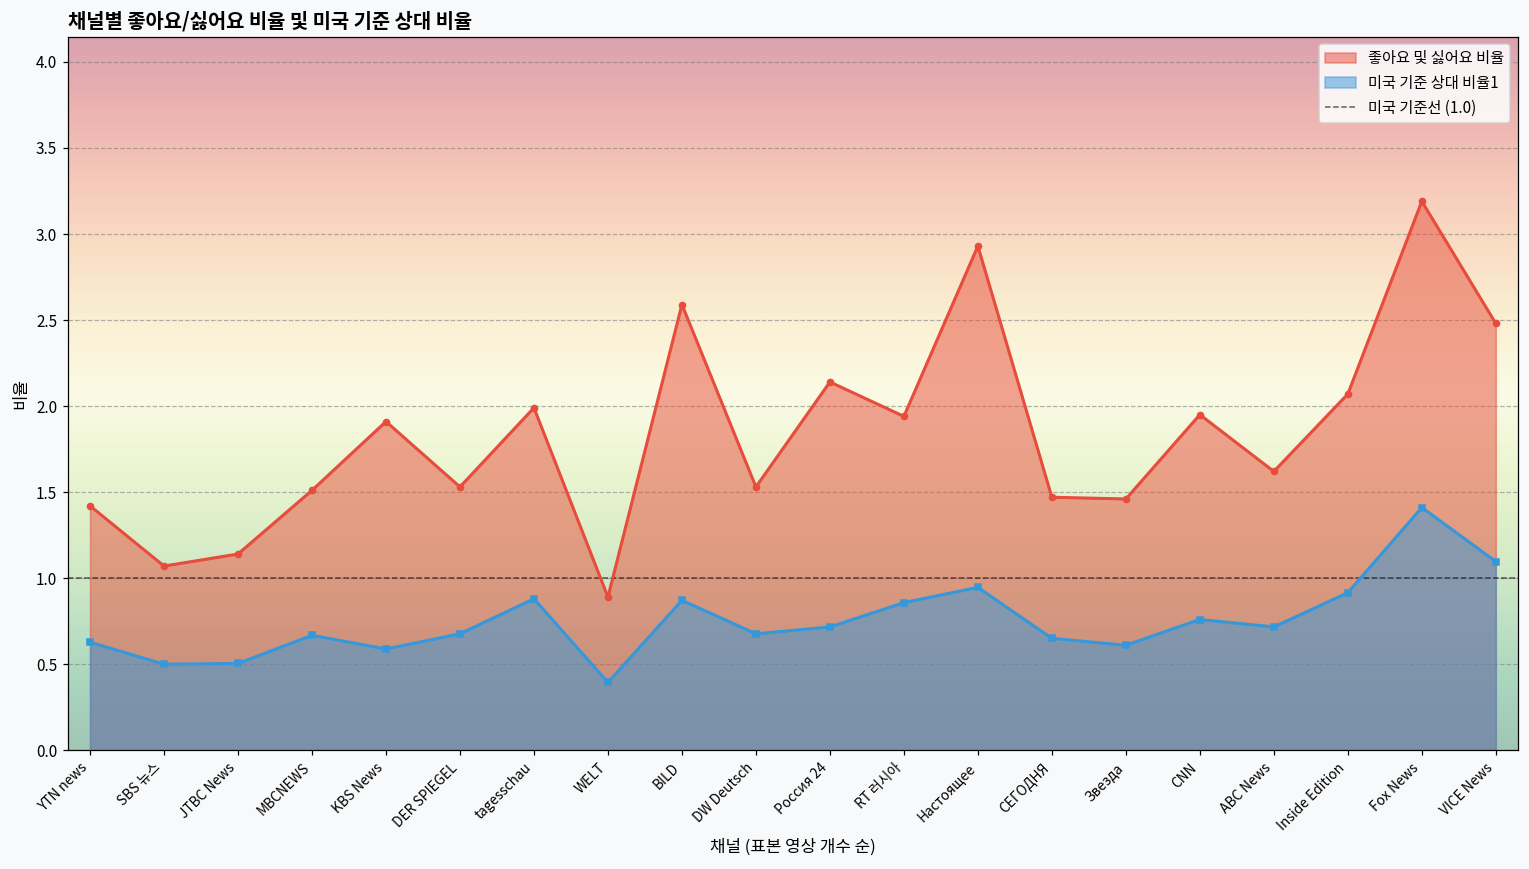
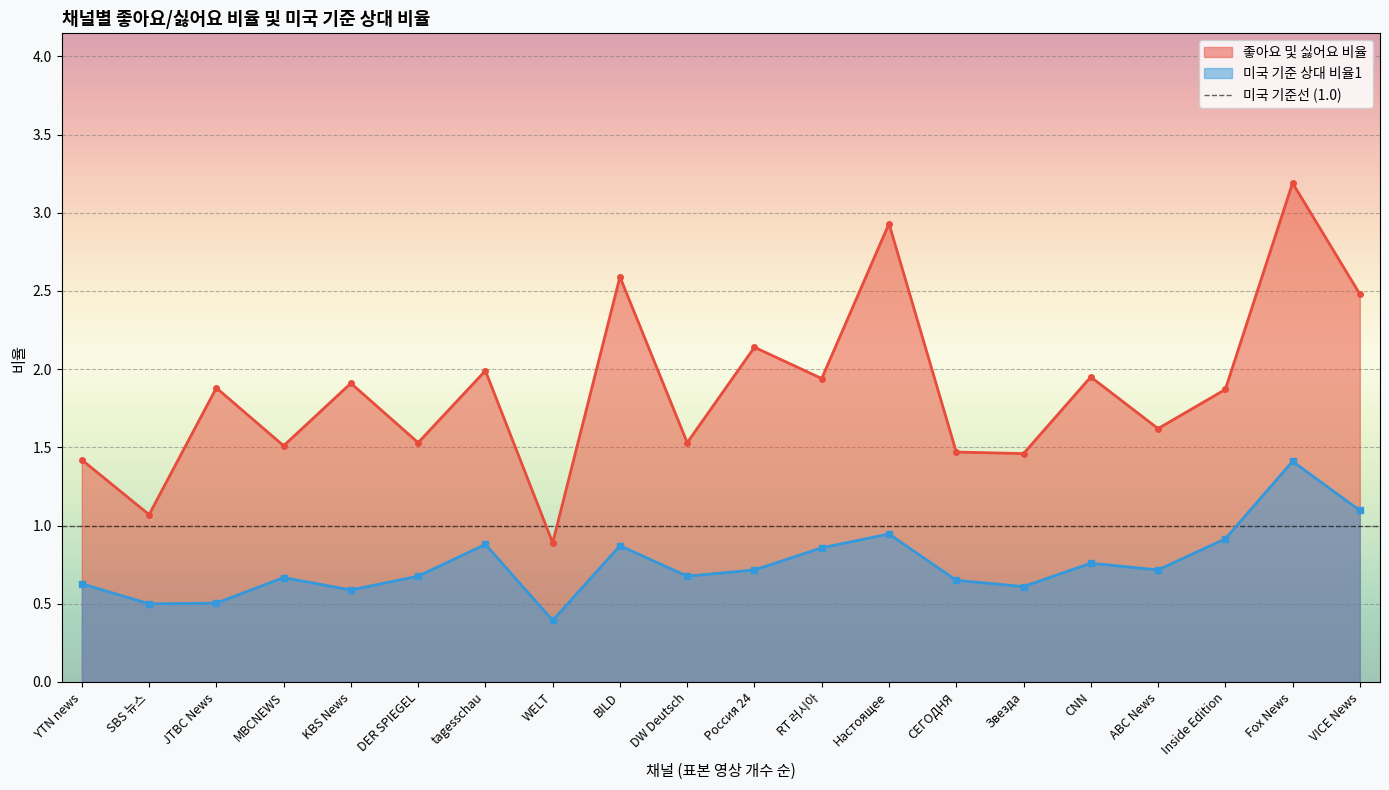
좋아요 및 싫어요 비율, JTBC News: 1.14 -> 1.88
좋아요 및 싫어요 비율, Inside Edition: 2.07 -> 1.87
